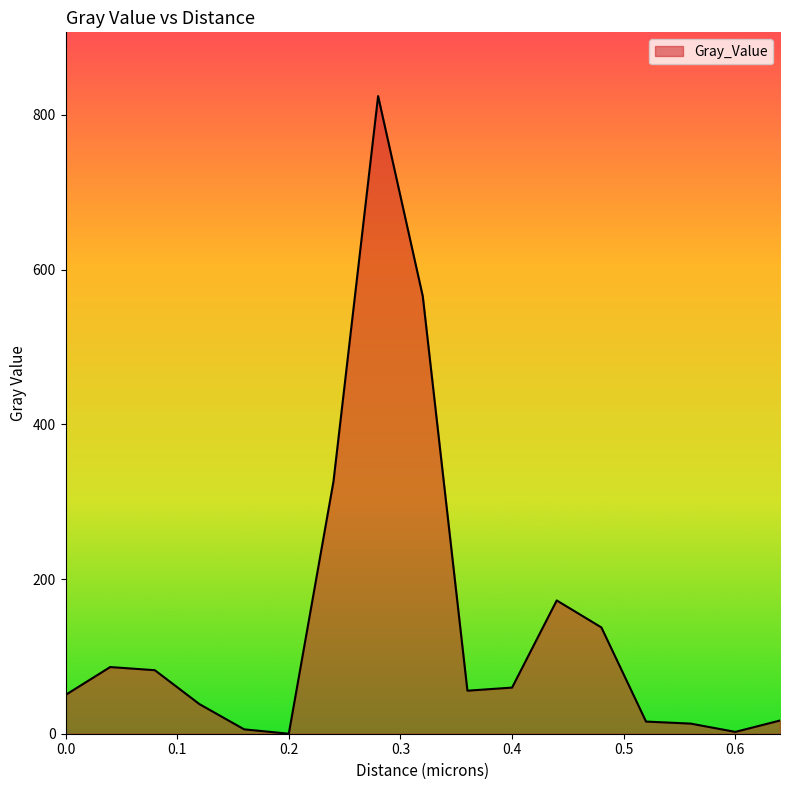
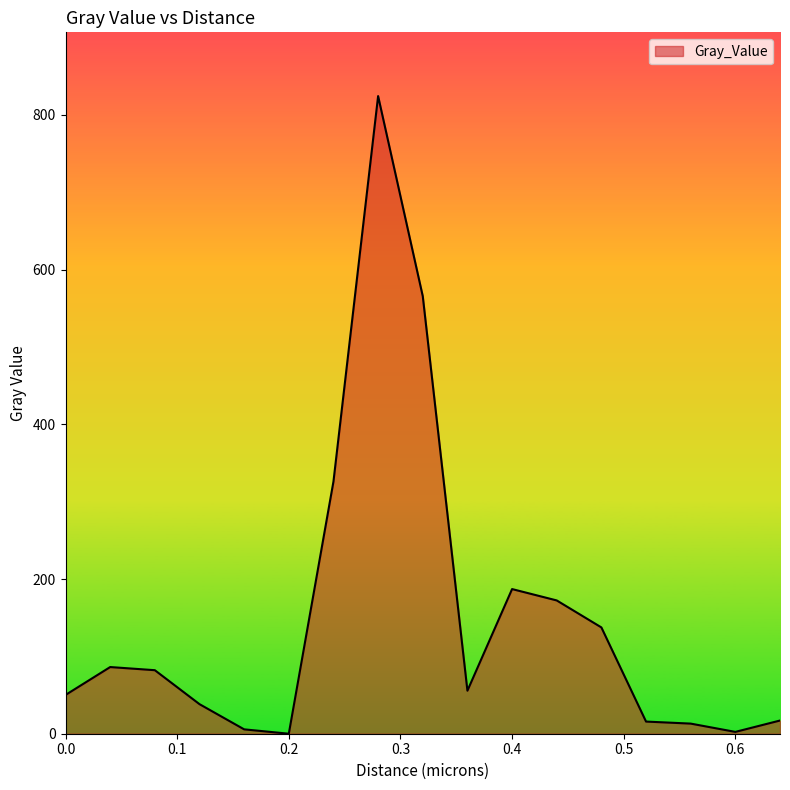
0.4: 60 -> 190
